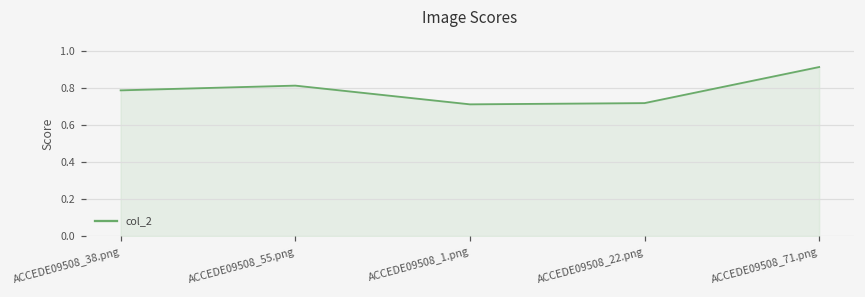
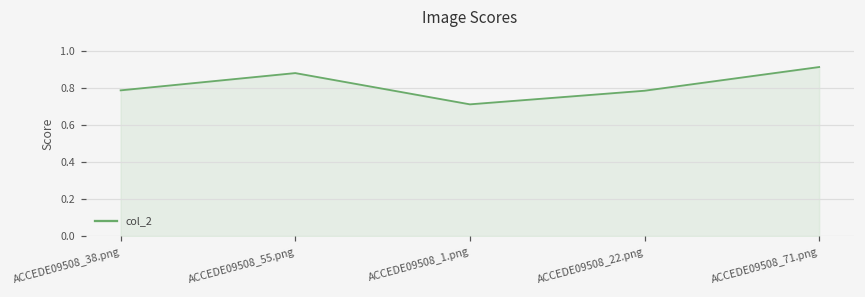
ACCEDE09508_55.png: 0.81 -> 0.88
ACCEDE09508_22.png: 0.72 -> 0.78
